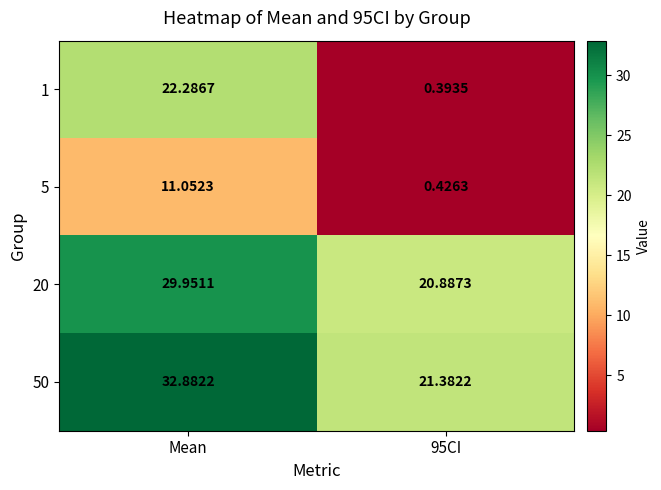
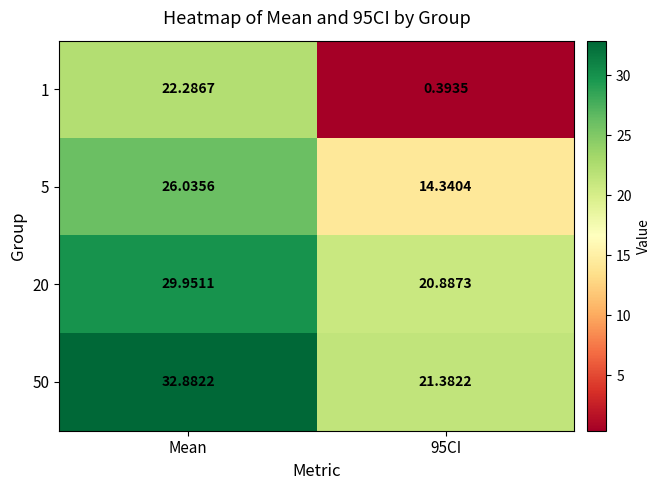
5, Mean: 11.0523 -> 26.0356
5, 95CI: 0.4263 -> 14.3404
